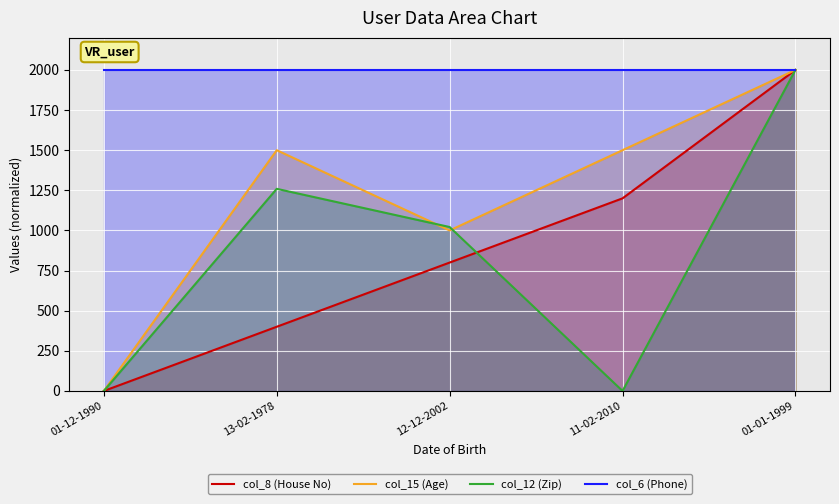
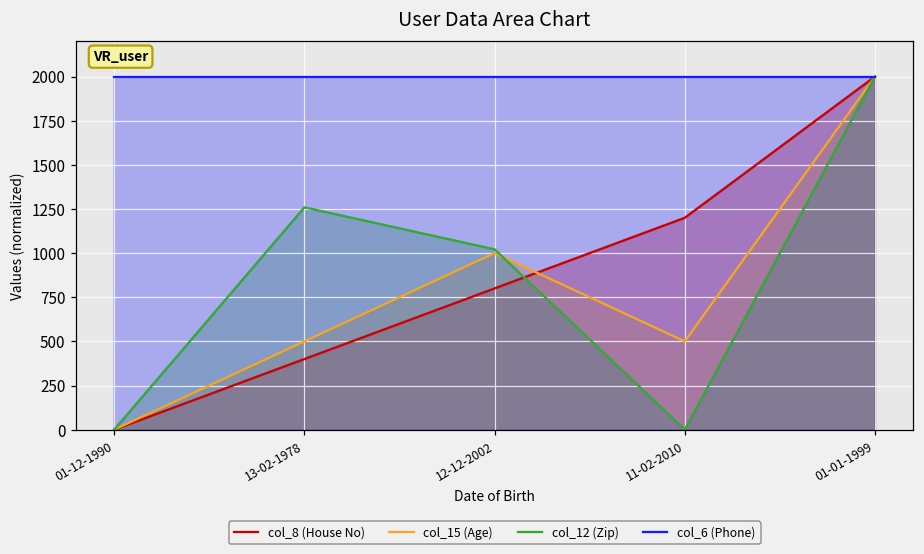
col_15 (Age), 13-02-1978: 1500 -> 500
col_15 (Age), 11-02-2010: 1500 -> 500
